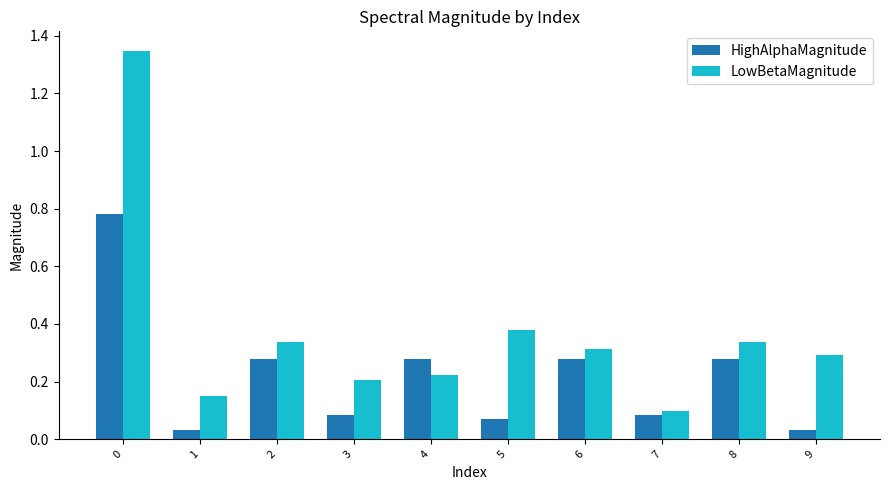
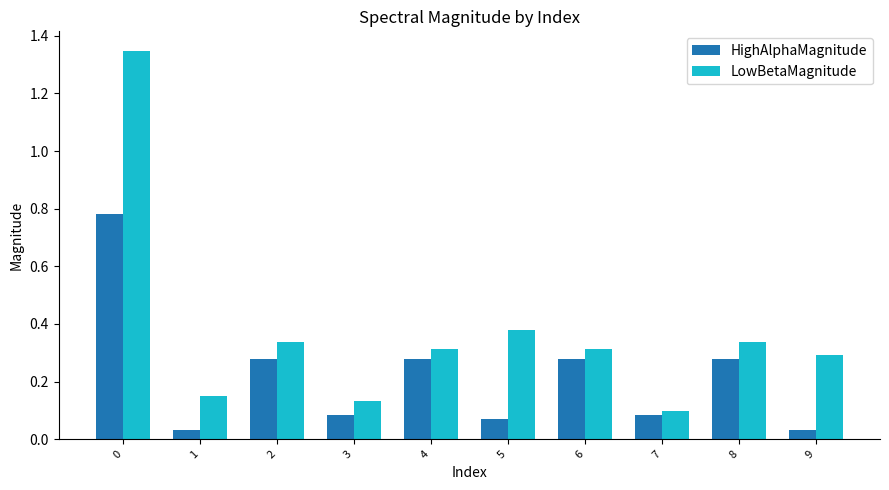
LowBetaMagnitude, 3: 0.21 -> 0.13
LowBetaMagnitude, 4: 0.22 -> 0.31
